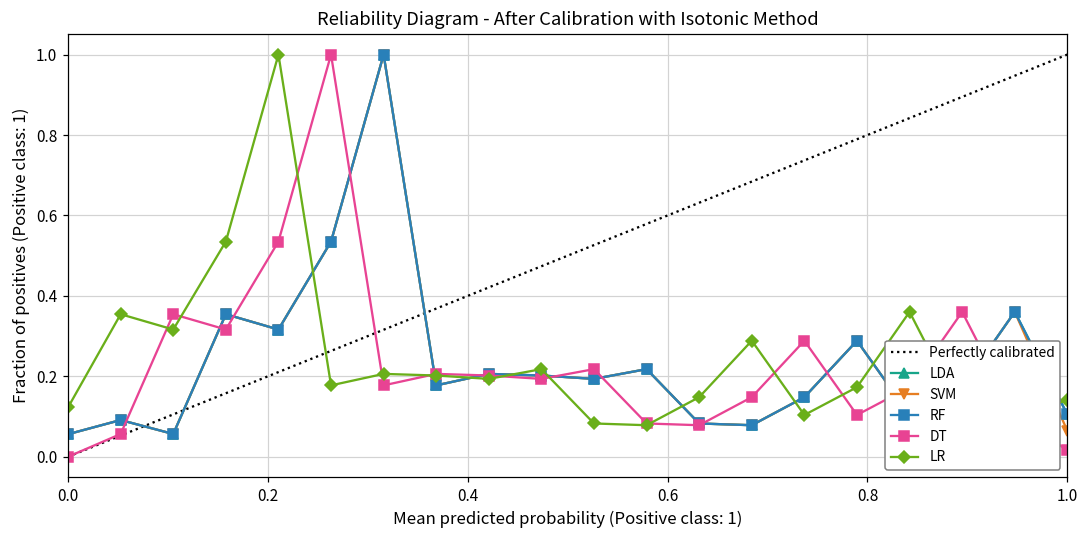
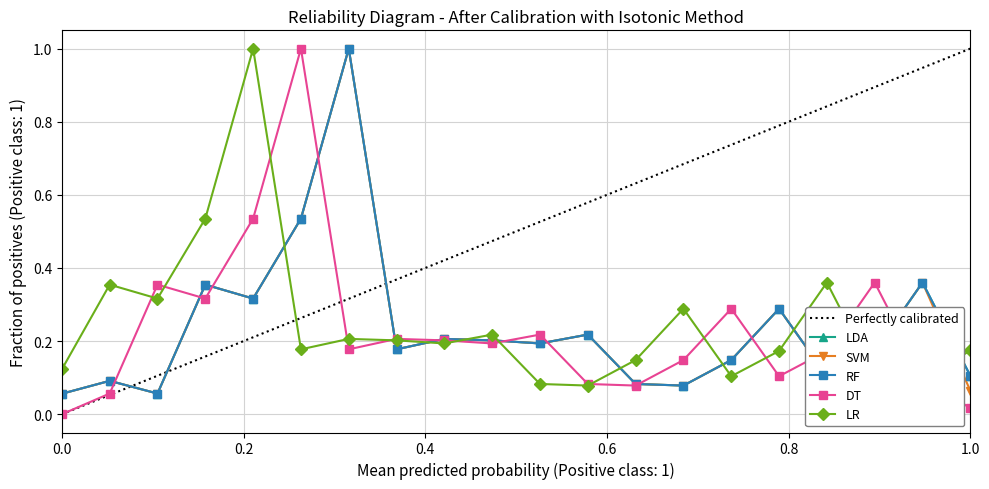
LR, 1.0: 0.14 -> 0.17
